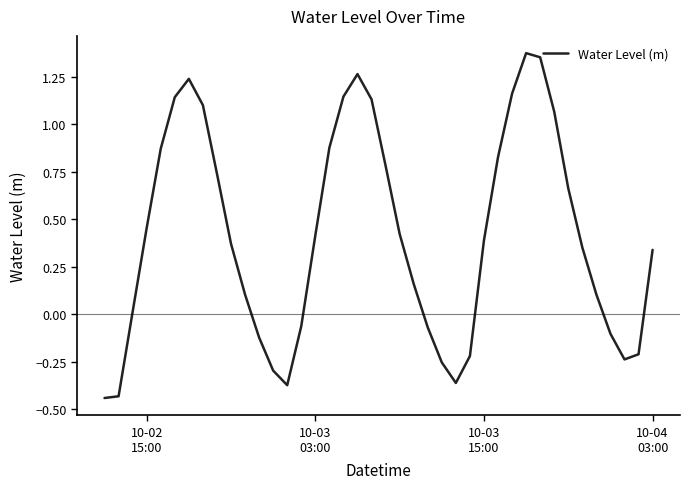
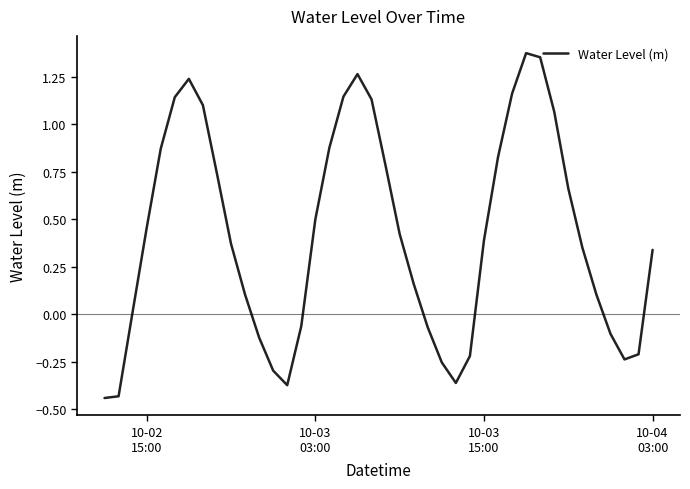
10-03 03:00: 0.41 -> 0.50
